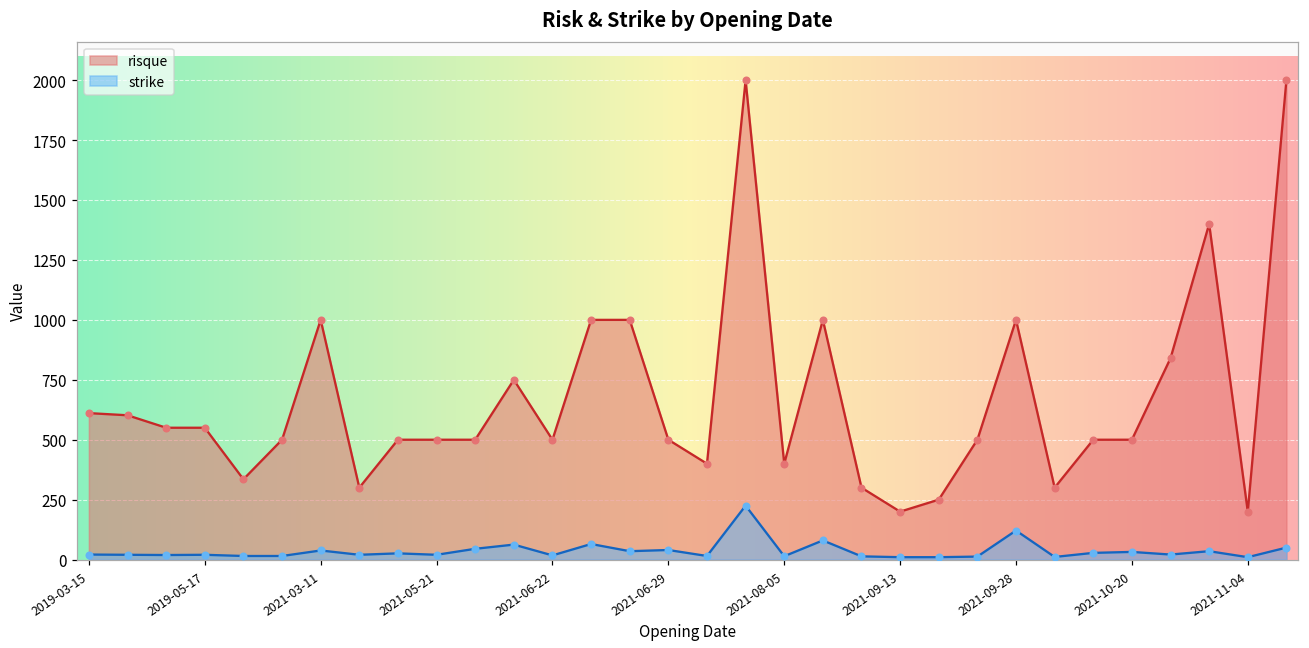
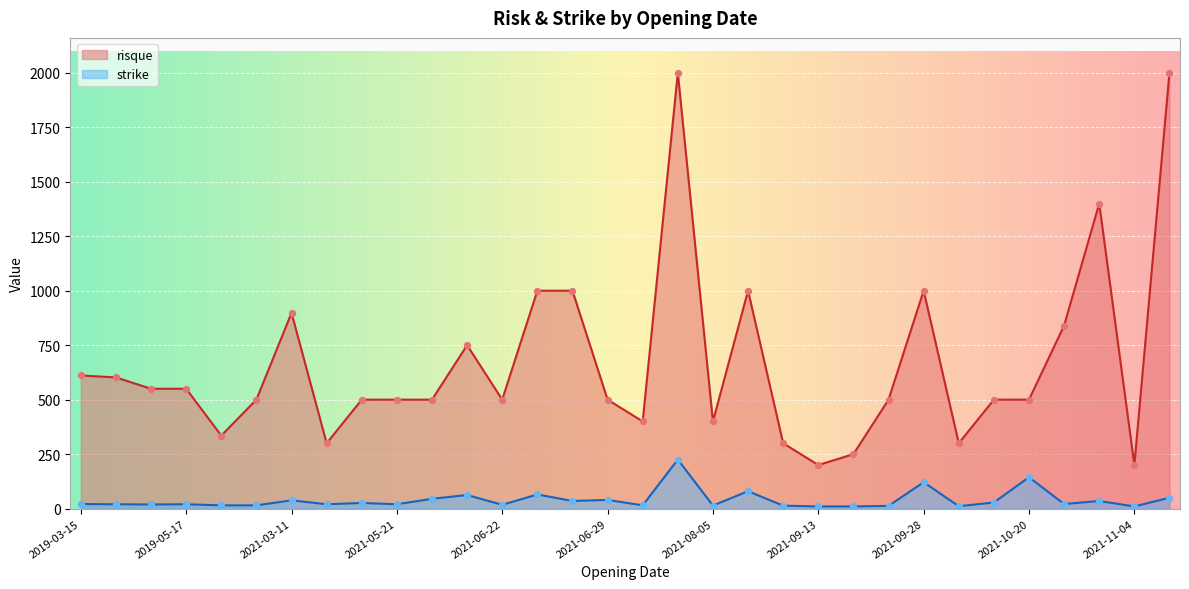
risque, 2021-03-11: 1000 -> 900
strike, 2021-10-20: 30 -> 140
